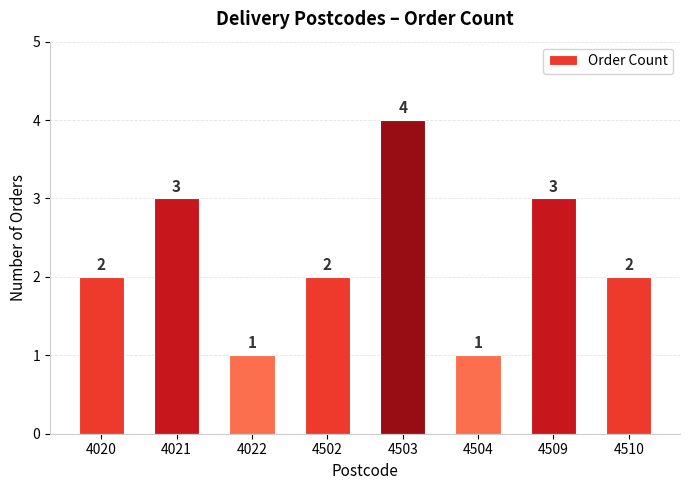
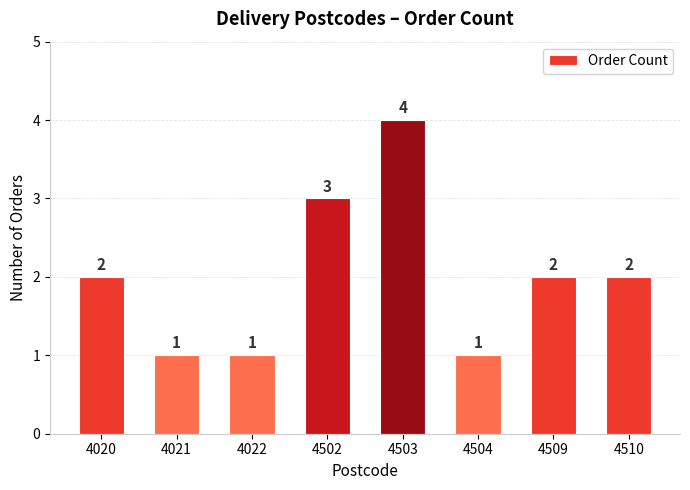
4021: 3 -> 1
4502: 2 -> 3
4509: 3 -> 2
